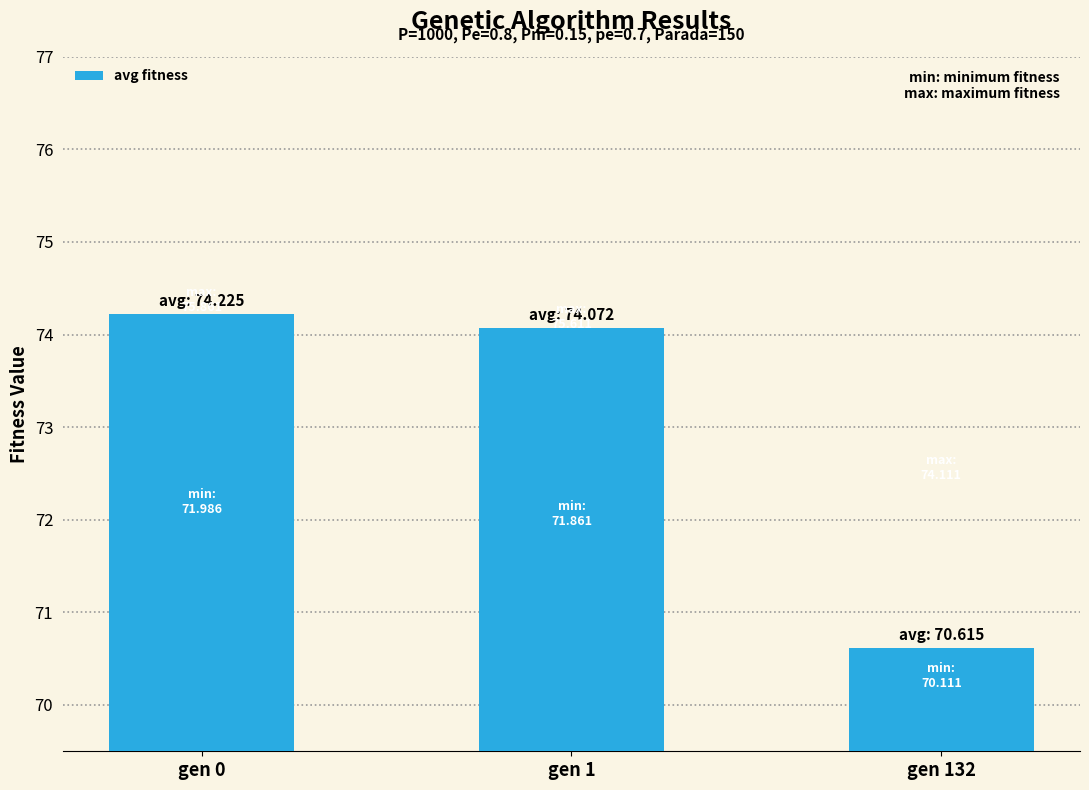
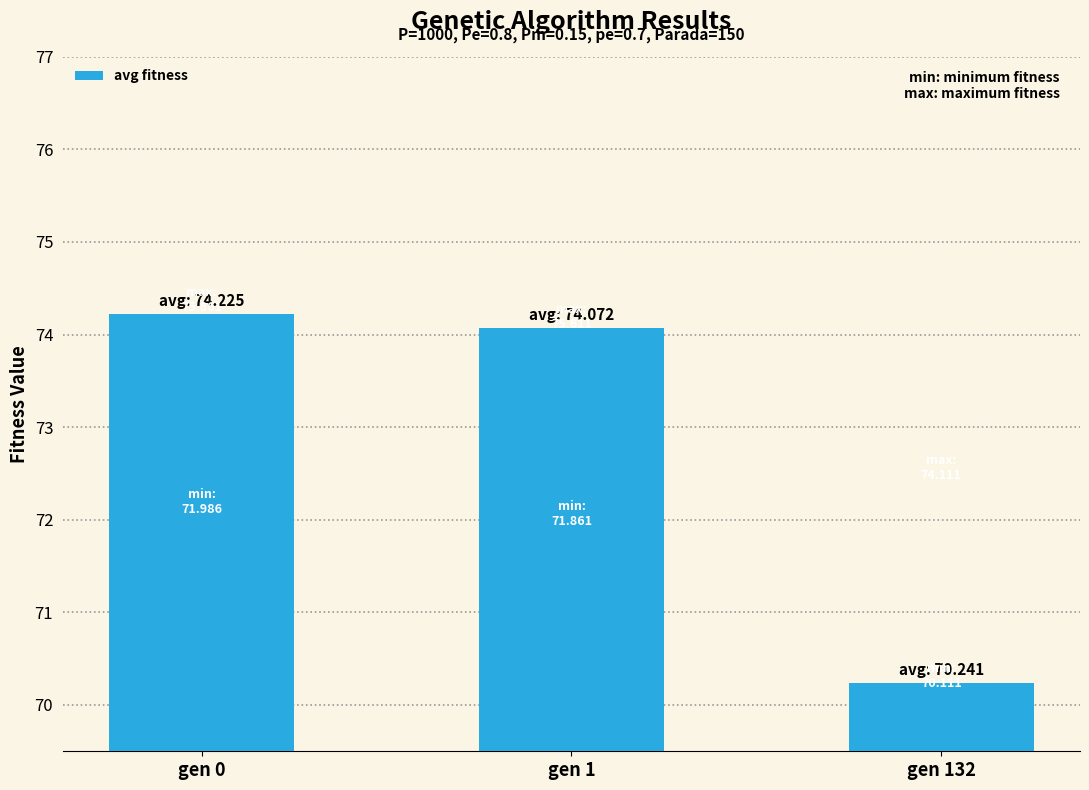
gen 132: 70.615 -> 70.241
